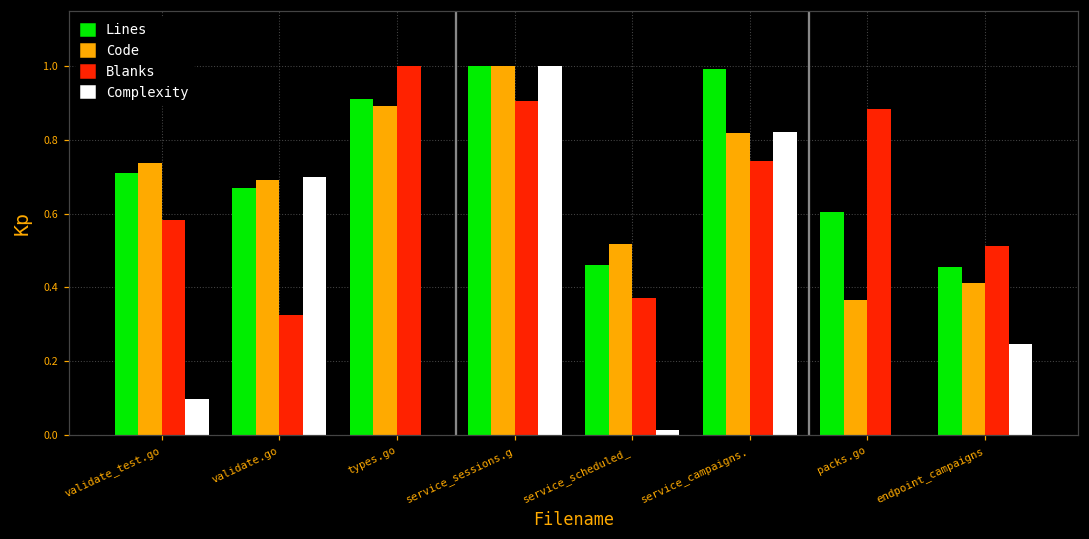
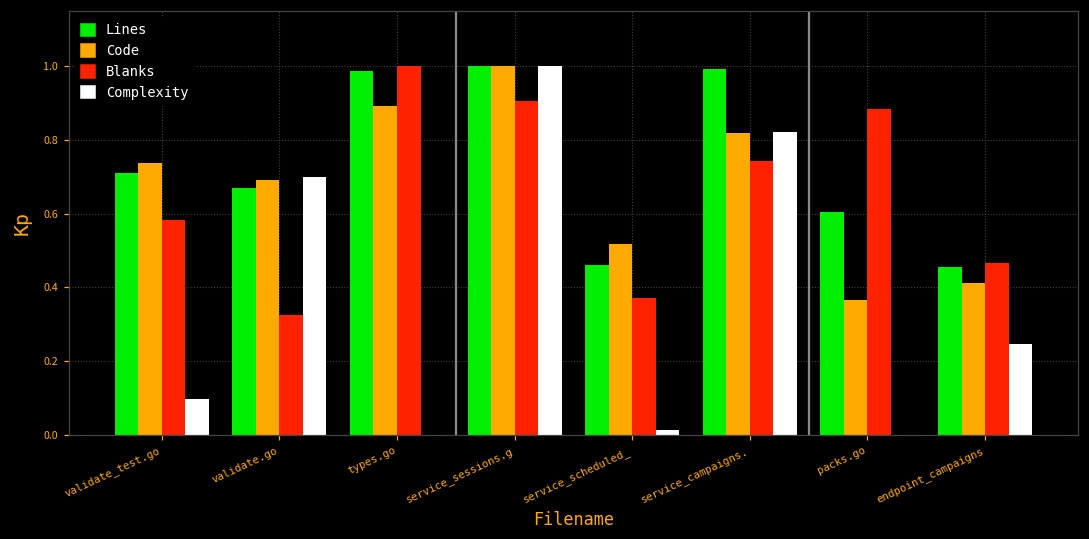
Lines, types.go: 0.91 -> 0.99
Blanks, endpoint_campaigns: 0.51 -> 0.47
